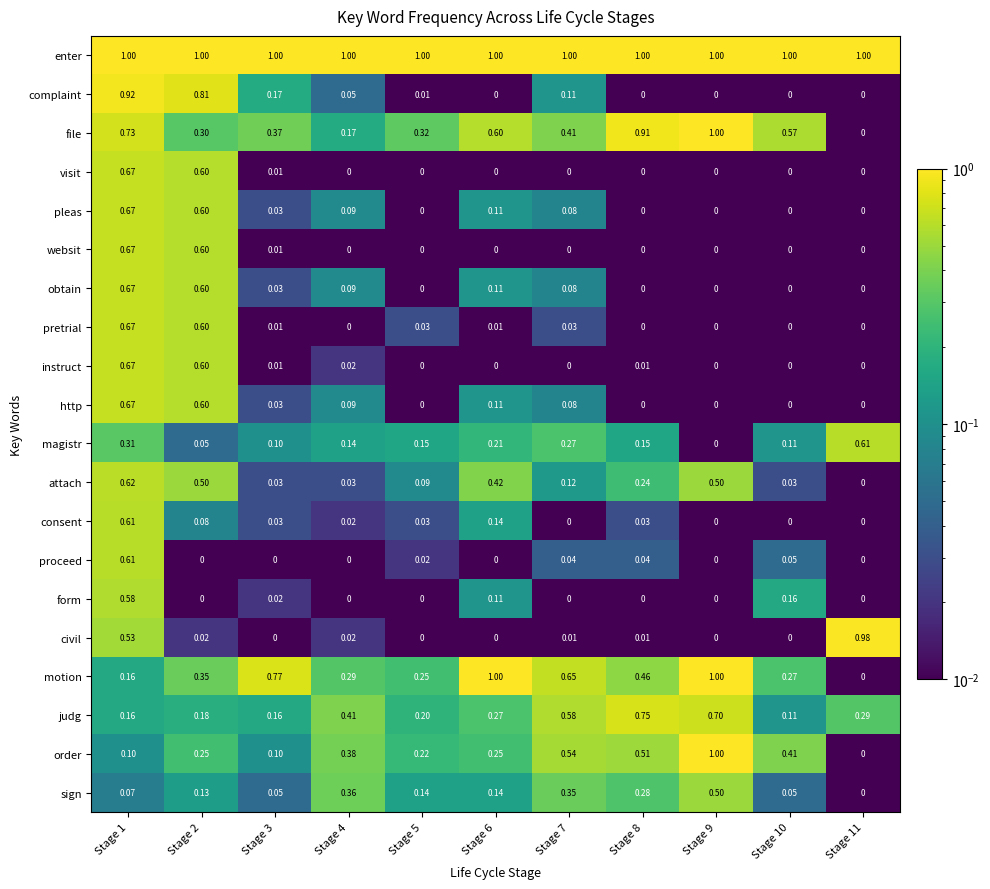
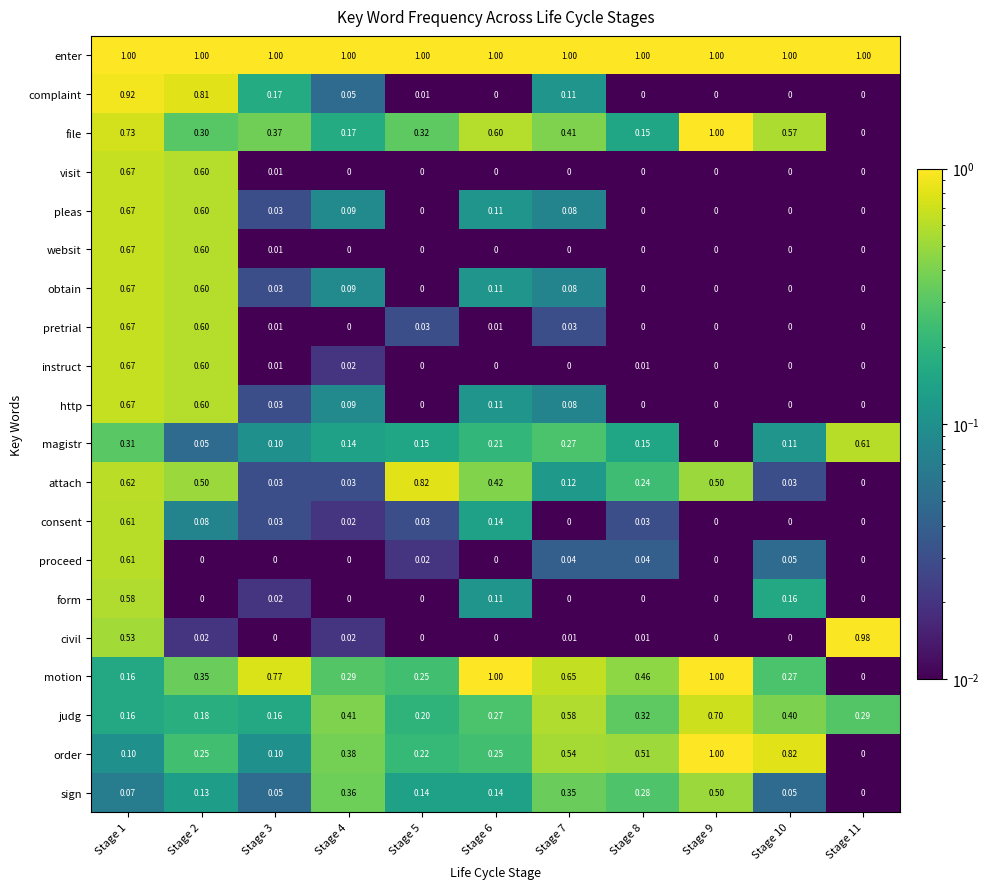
file, Stage 8: 0.91 -> 0.15
attach, Stage 5: 0.09 -> 0.82
judg, Stage 8: 0.75 -> 0.32
judg, Stage 10: 0.11 -> 0.40
order, Stage 10: 0.41 -> 0.82
